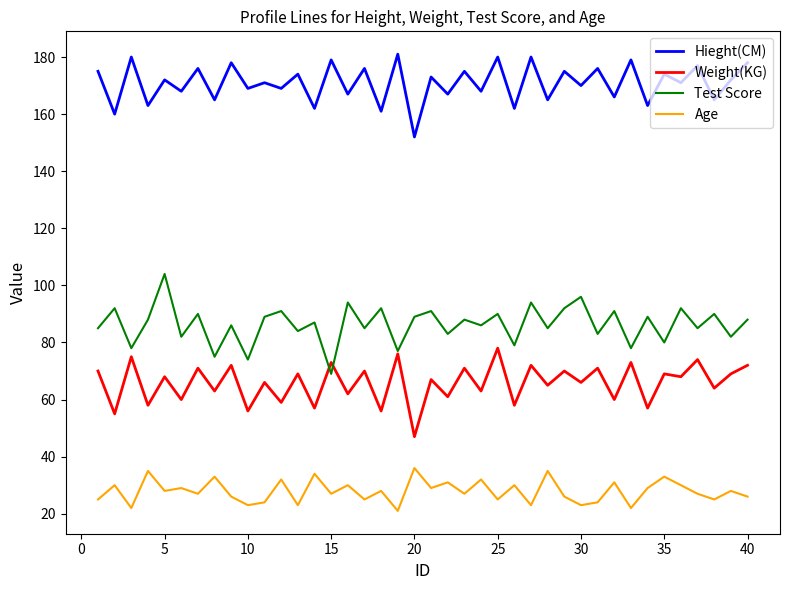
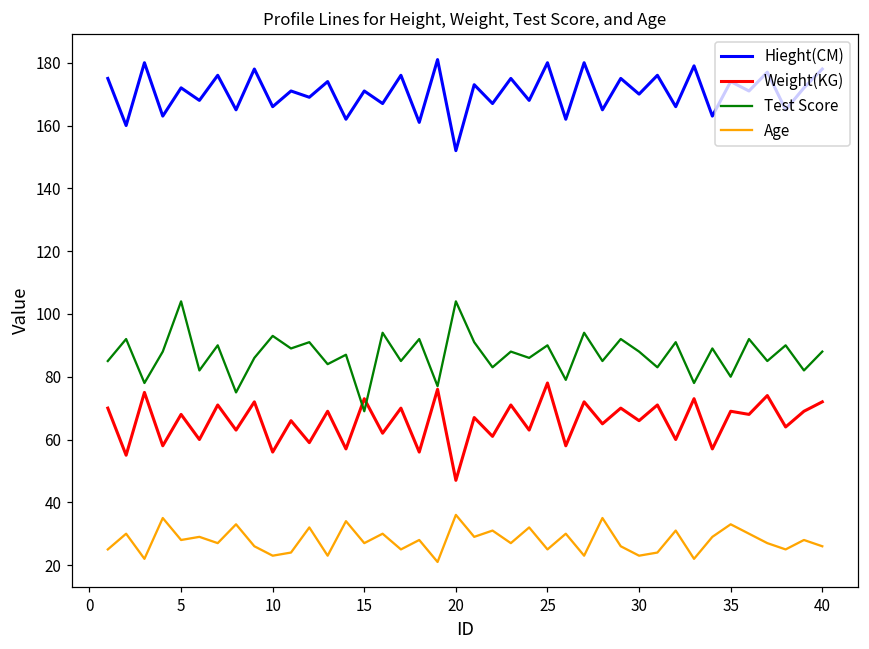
Hieght(CM), 10: 169 -> 166
Test Score, 10: 74 -> 93
Hieght(CM), 15: 179 -> 171
Test Score, 20: 89 -> 104
Test Score, 30: 96 -> 88
